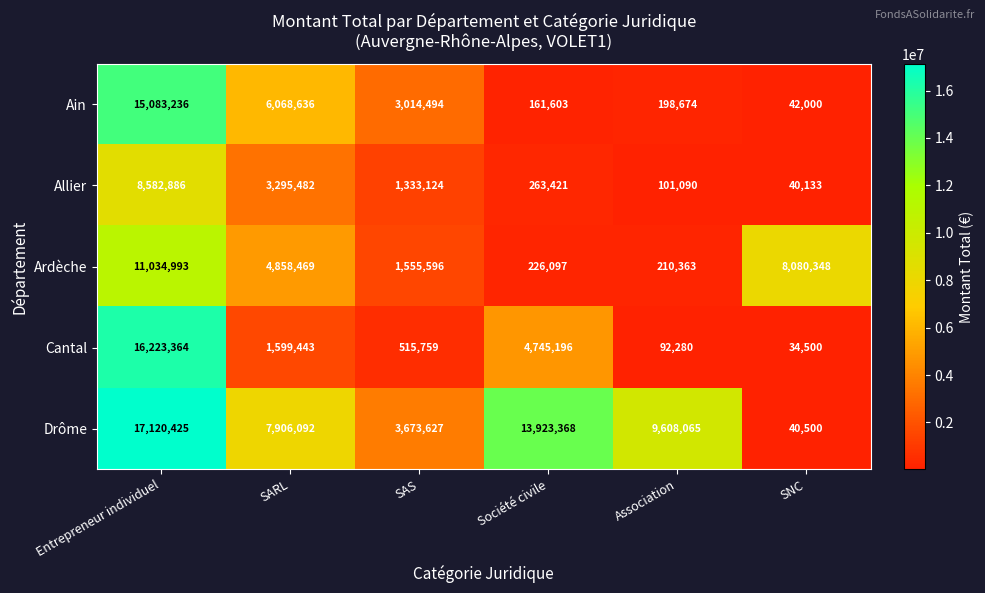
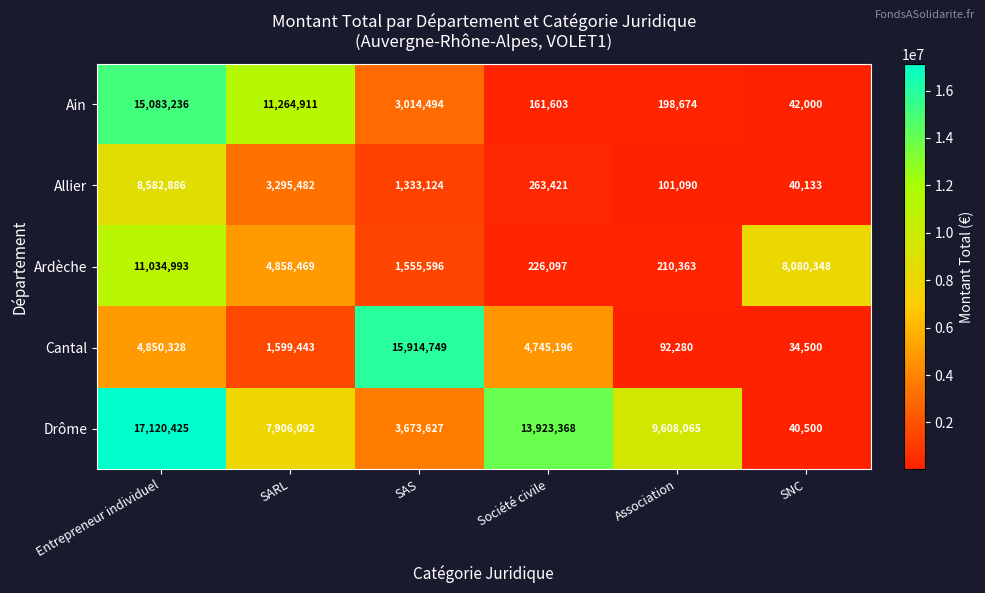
Ain, SARL: 6,068,636 -> 11,264,911
Cantal, Entrepreneur individuel: 16,223,364 -> 4,850,328
Cantal, SAS: 515,759 -> 15,914,749
